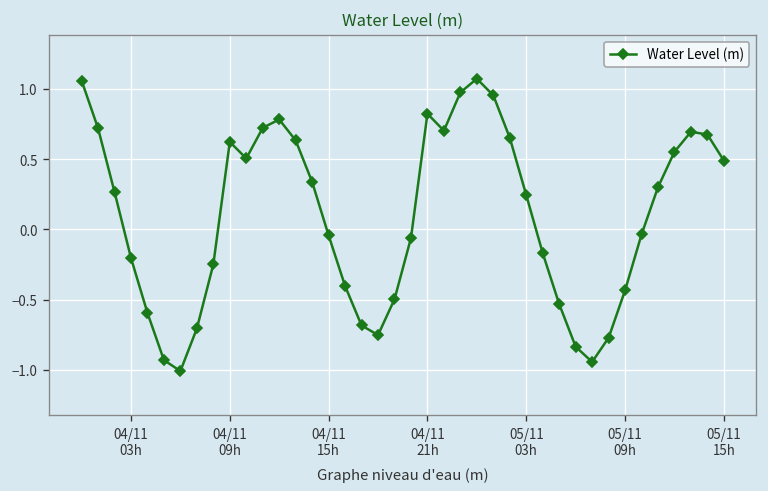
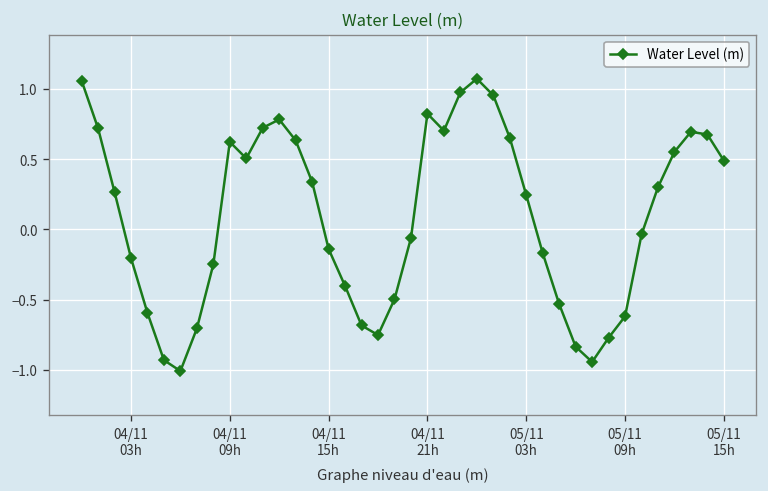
04/11 15h: -0.04 -> -0.14
05/11 09h: -0.43 -> -0.62
